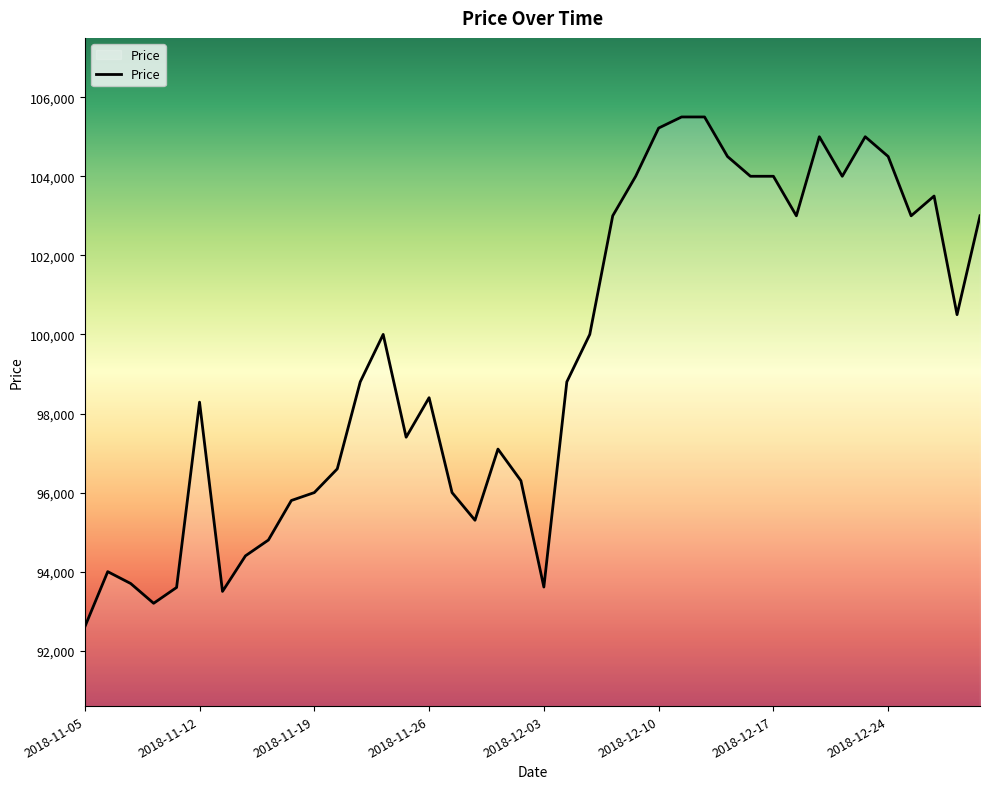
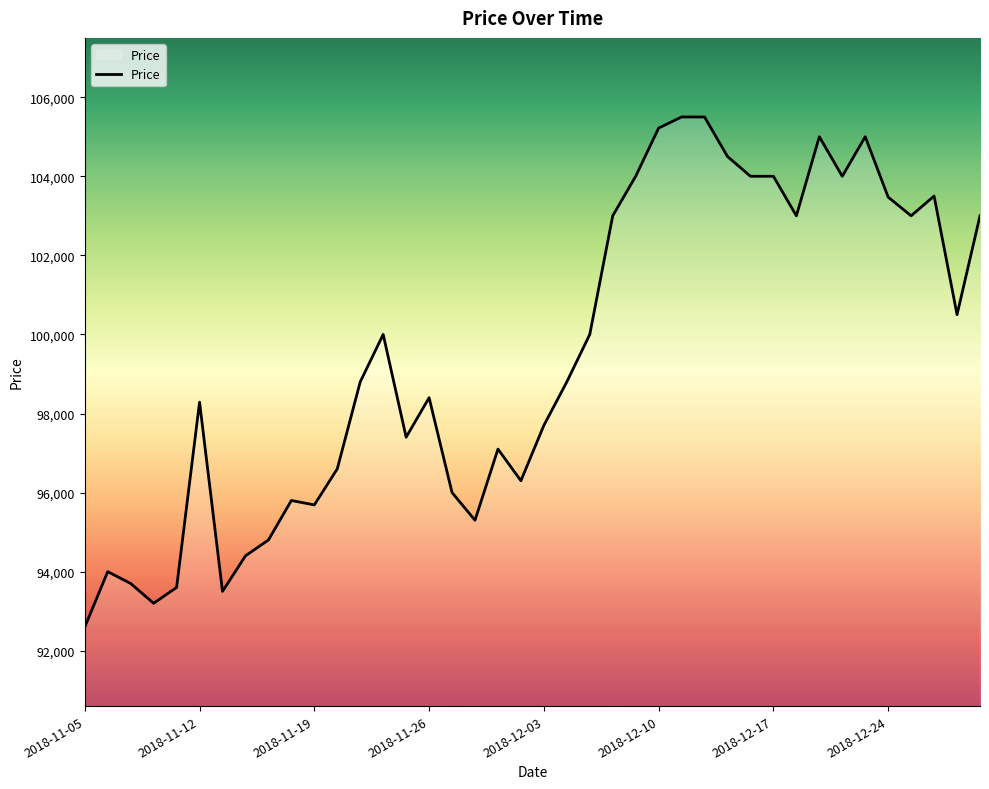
2018-11-19: 96,000 -> 95,700
2018-12-03: 93,600 -> 97,700
2018-12-24: 104,500 -> 103,500
